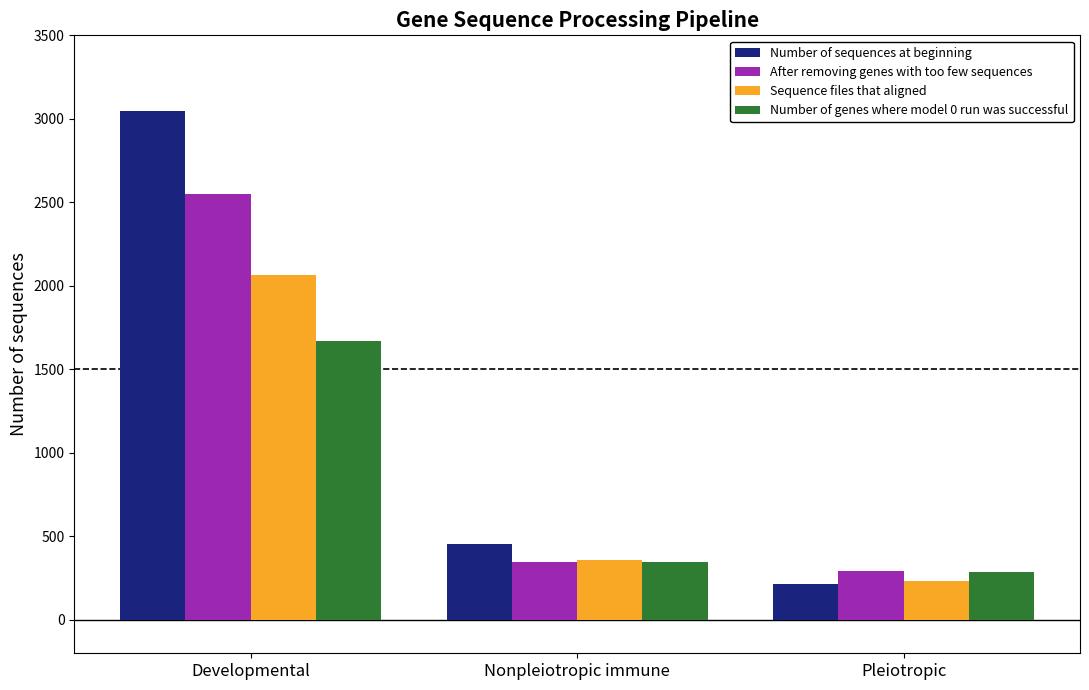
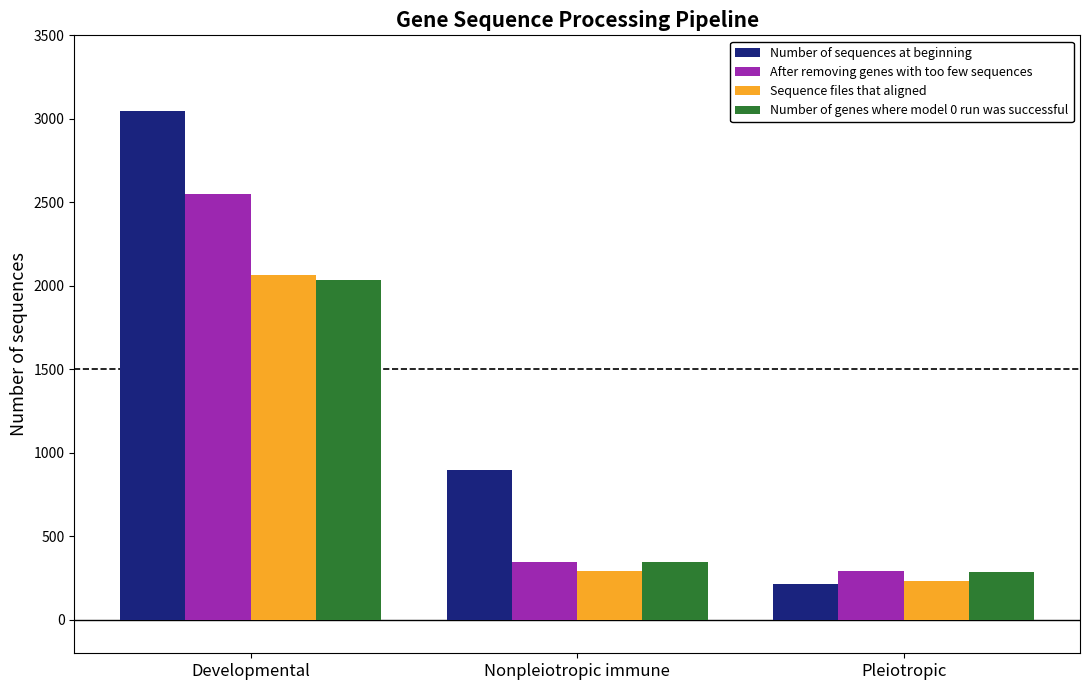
Number of genes where model 0 run was successful, Developmental: 1670 -> 2040
Number of sequences at beginning, Nonpleiotropic immune: 450 -> 900
Sequence files that aligned, Nonpleiotropic immune: 360 -> 290
